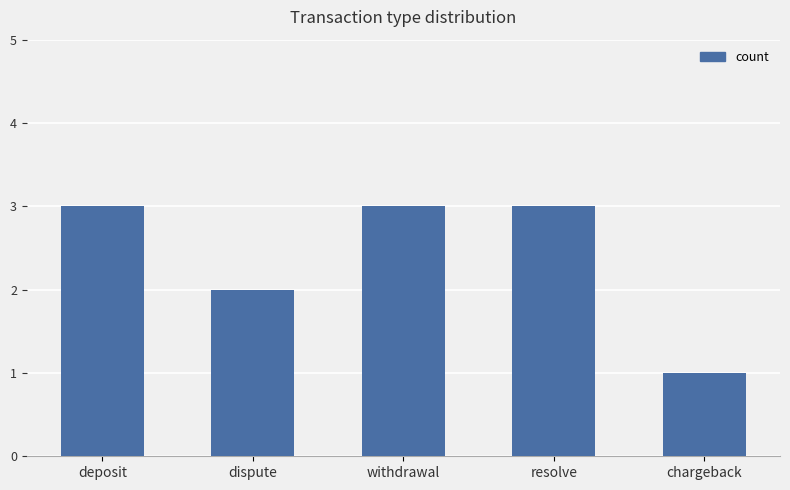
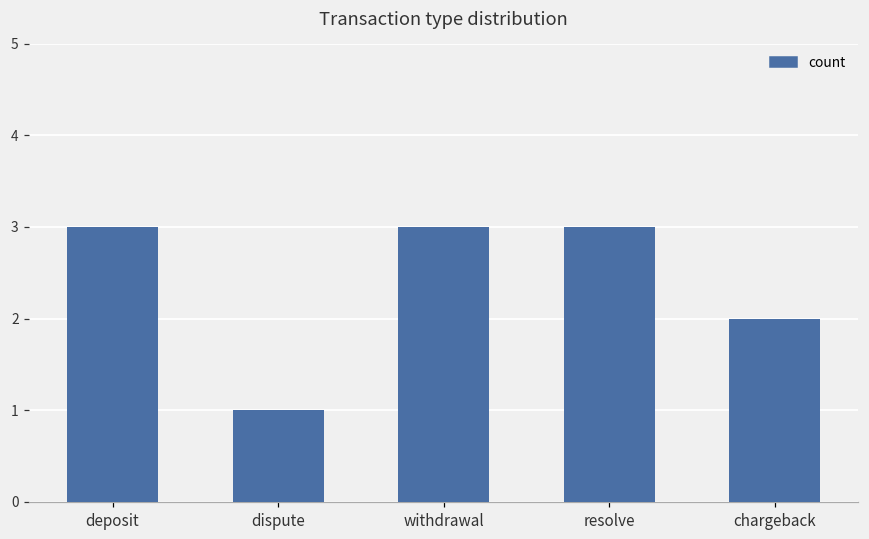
dispute: 2 -> 1
chargeback: 1 -> 2
